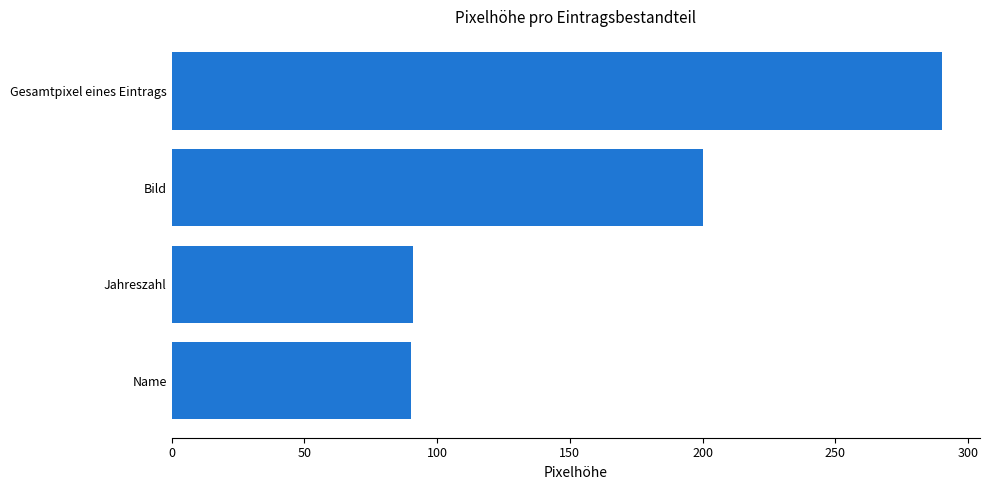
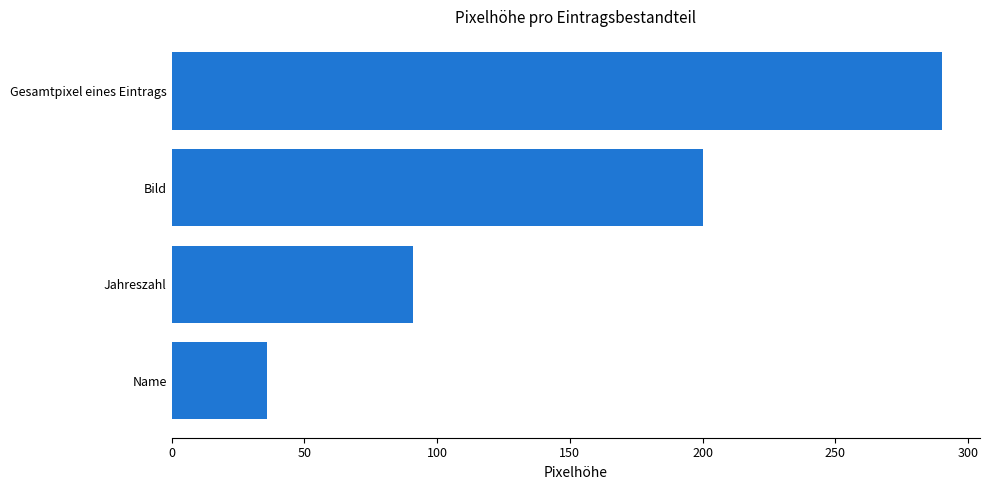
Name: 90 -> 36
